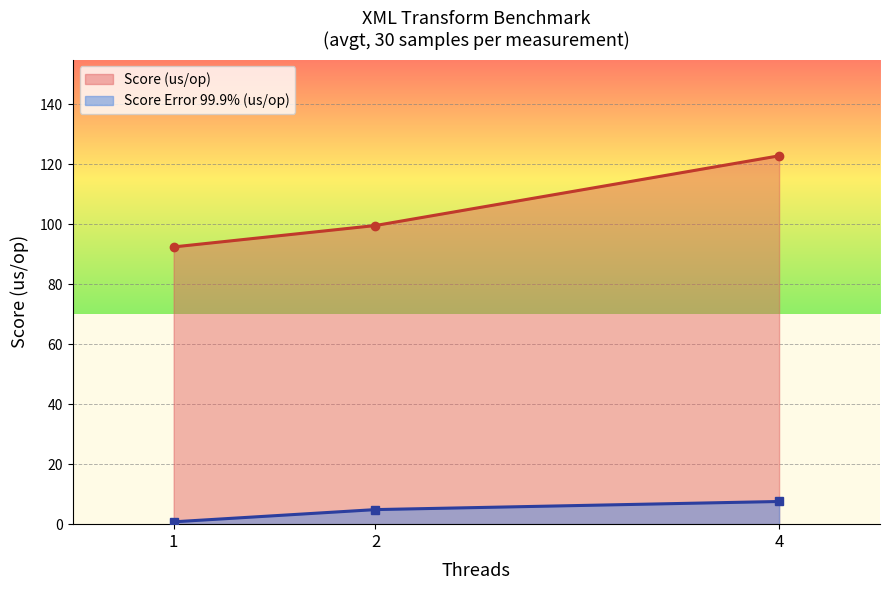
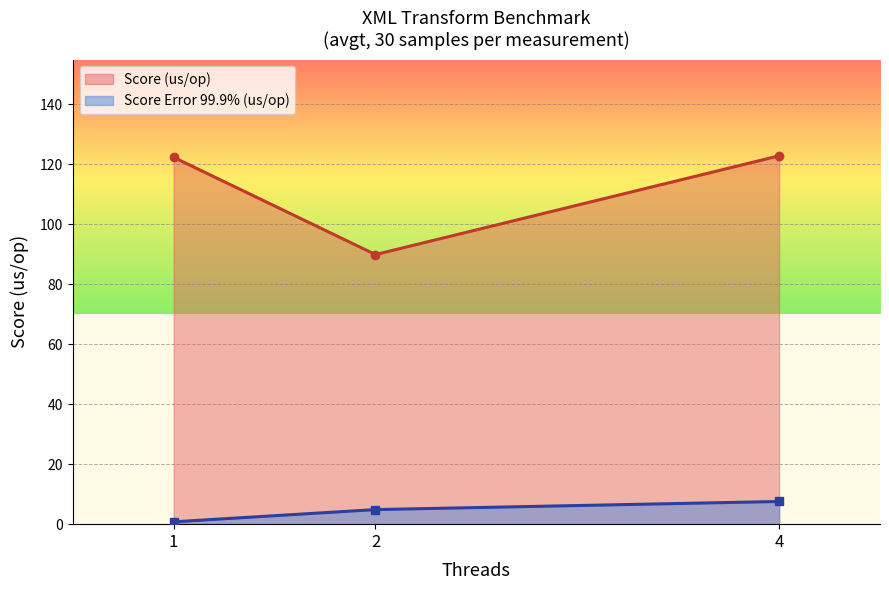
Score (us/op), 1: 92 -> 122
Score (us/op), 2: 100 -> 90
